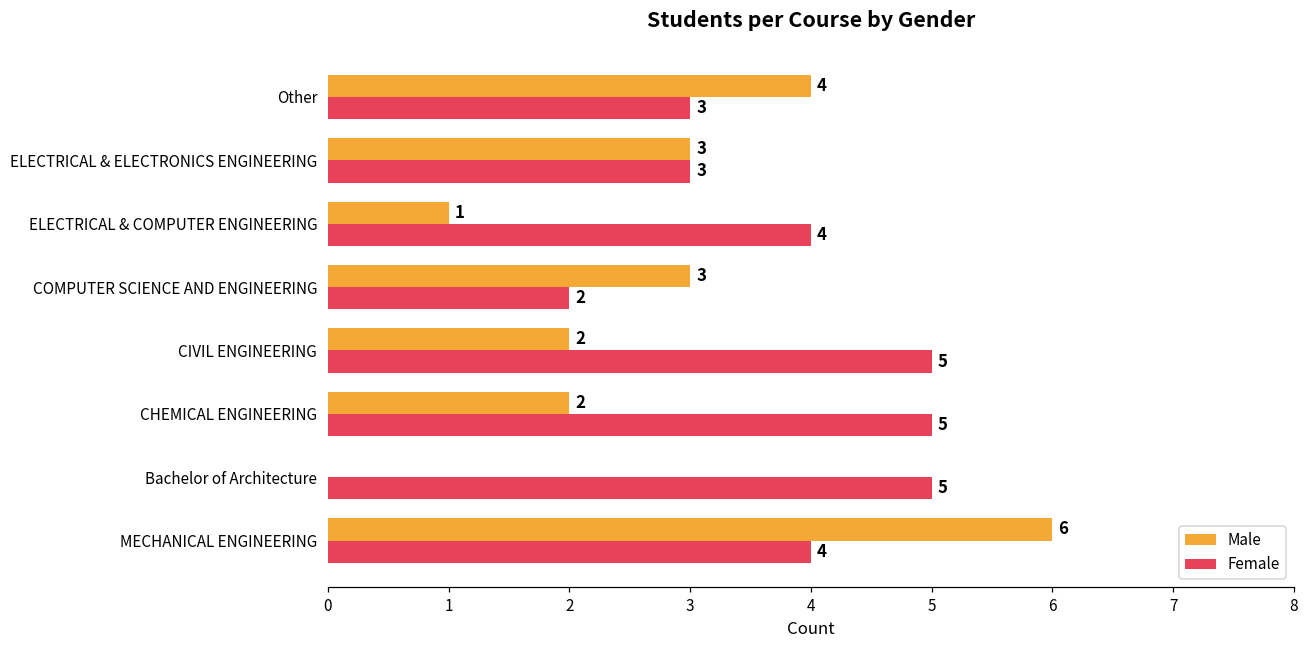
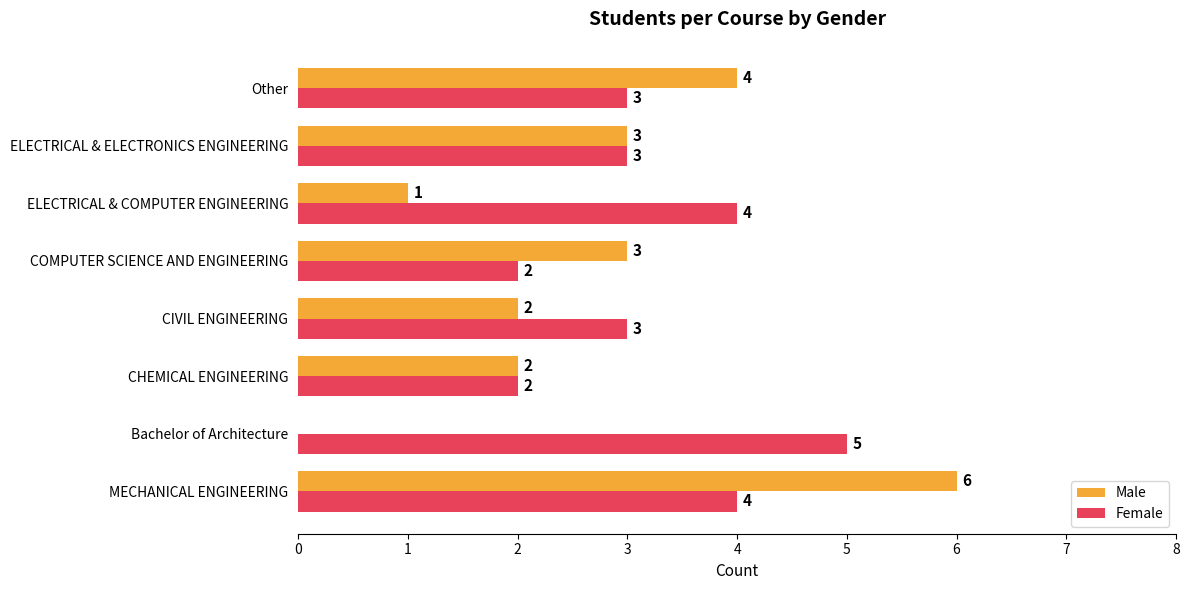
Female, CIVIL ENGINEERING: 5 -> 3
Female, CHEMICAL ENGINEERING: 5 -> 2
